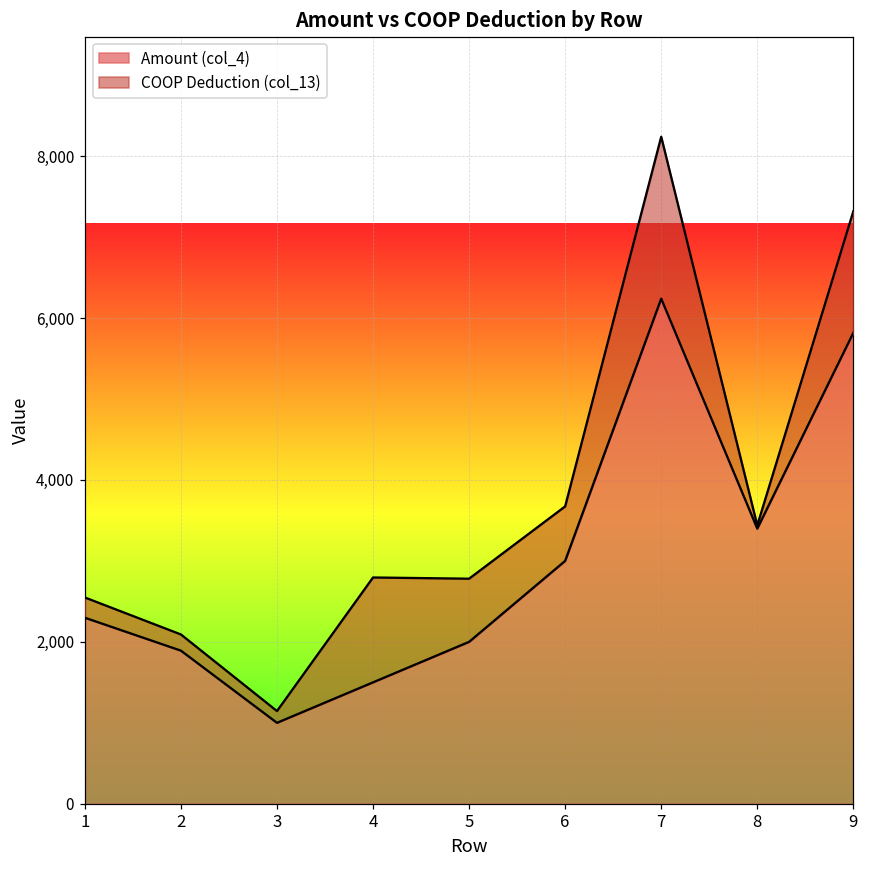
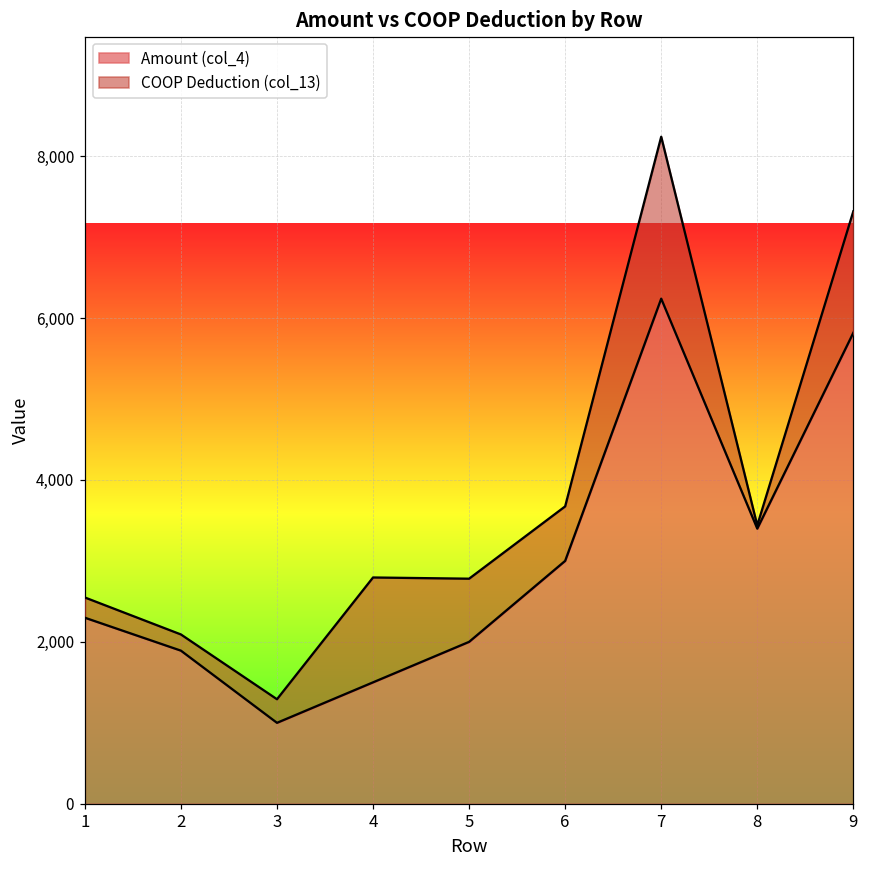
COOP Deduction (col_13), 3: 100 -> 300
